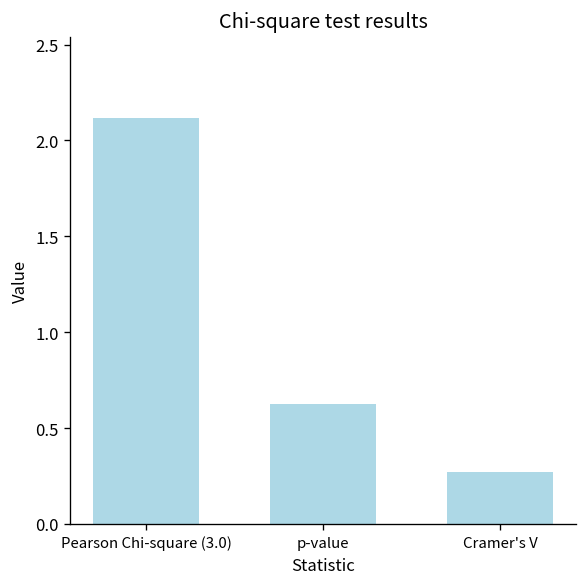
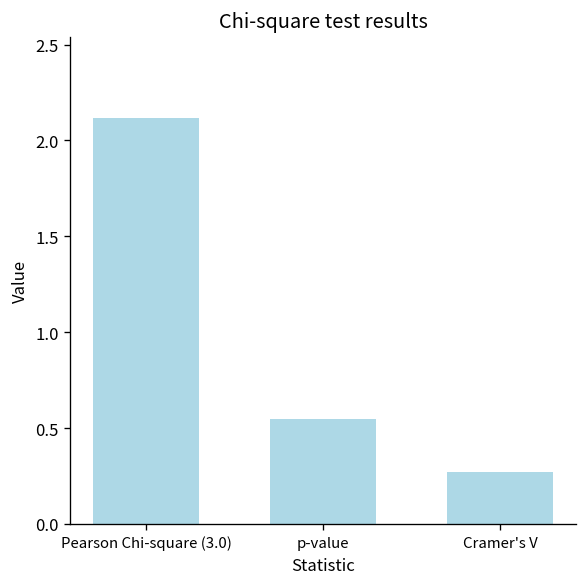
p-value: 0.63 -> 0.55
